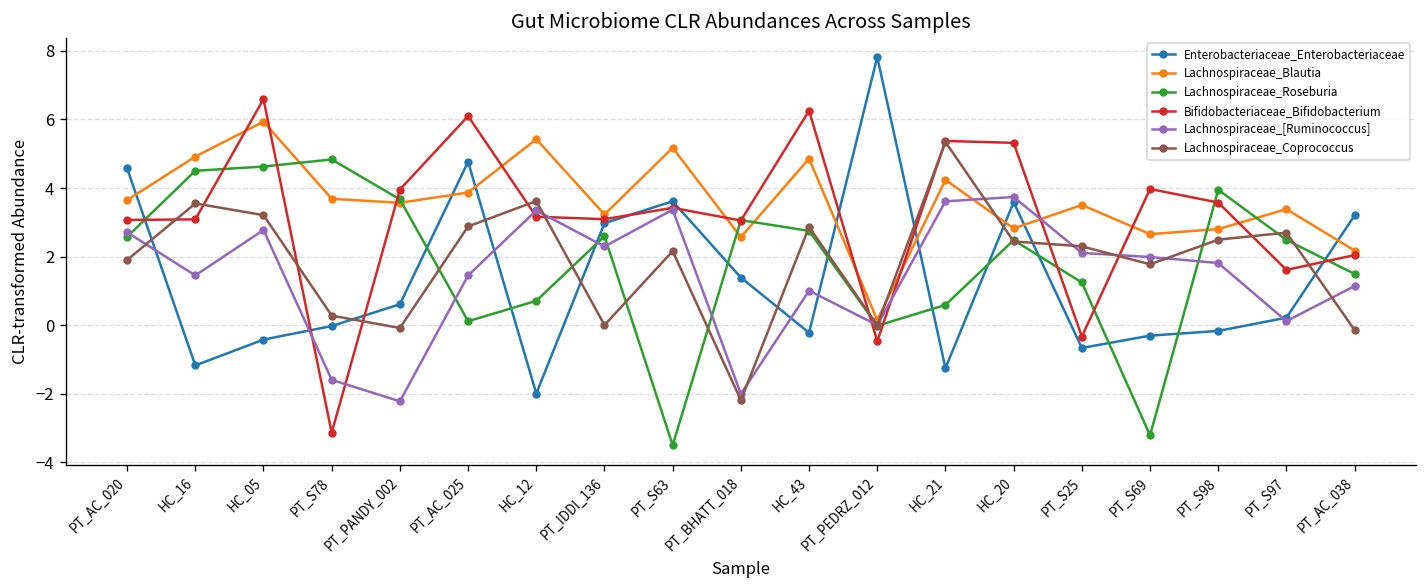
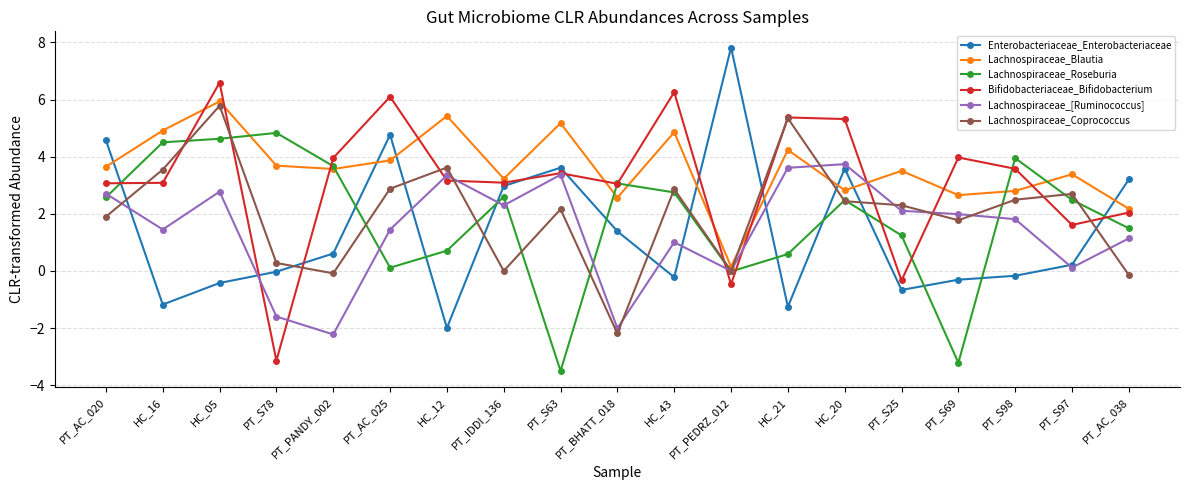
Lachnospiraceae_Coprococcus, HC_05: 3.2 -> 5.8
